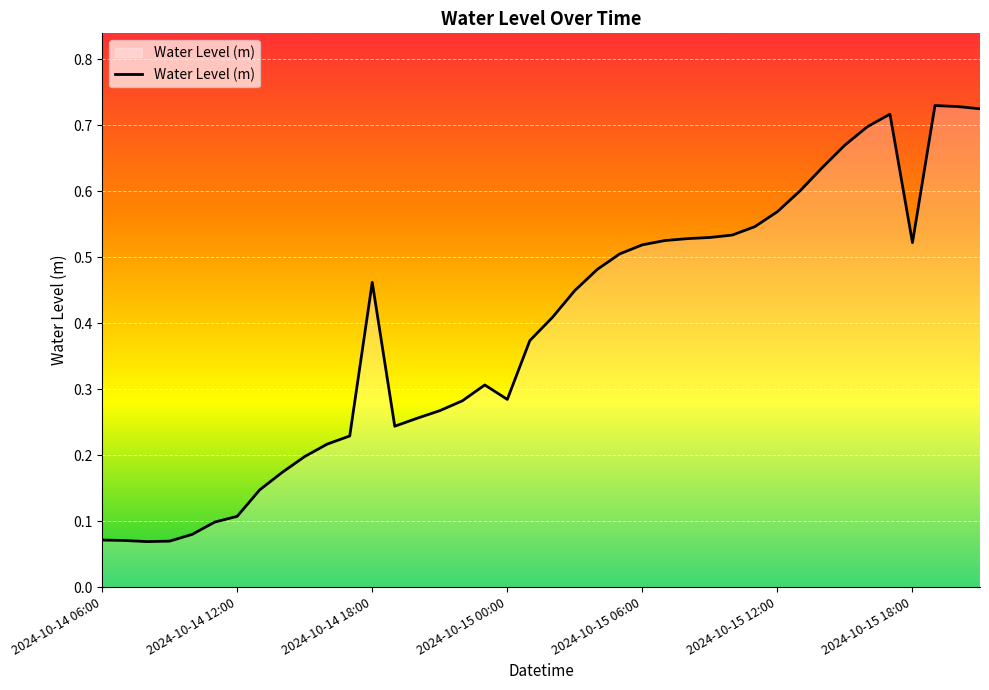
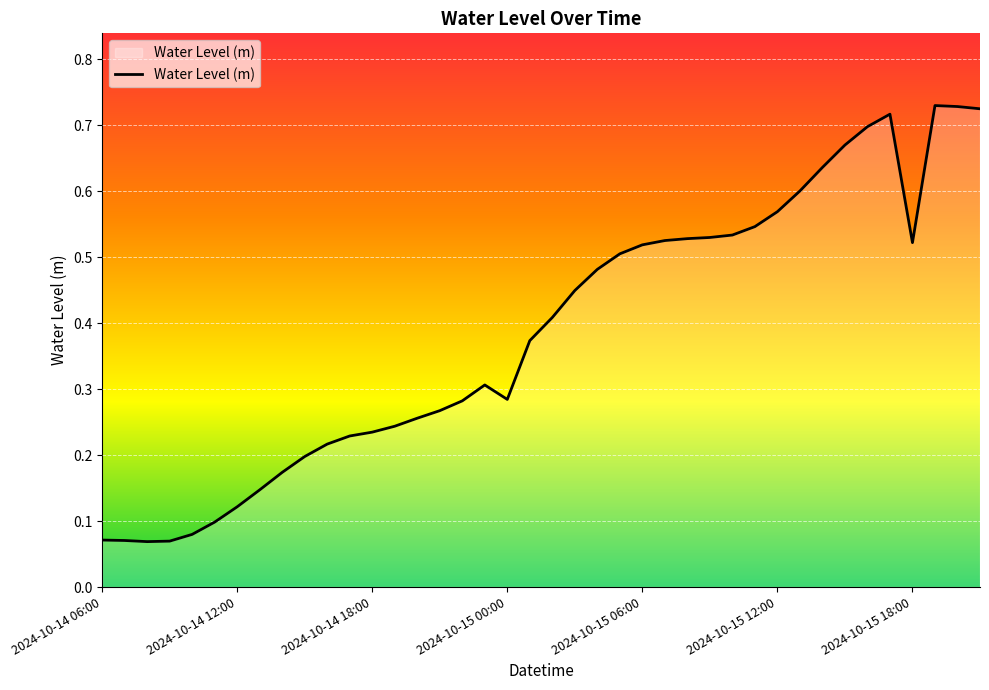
2024-10-14 12:00: 0.11 -> 0.12
2024-10-14 18:00: 0.46 -> 0.23
